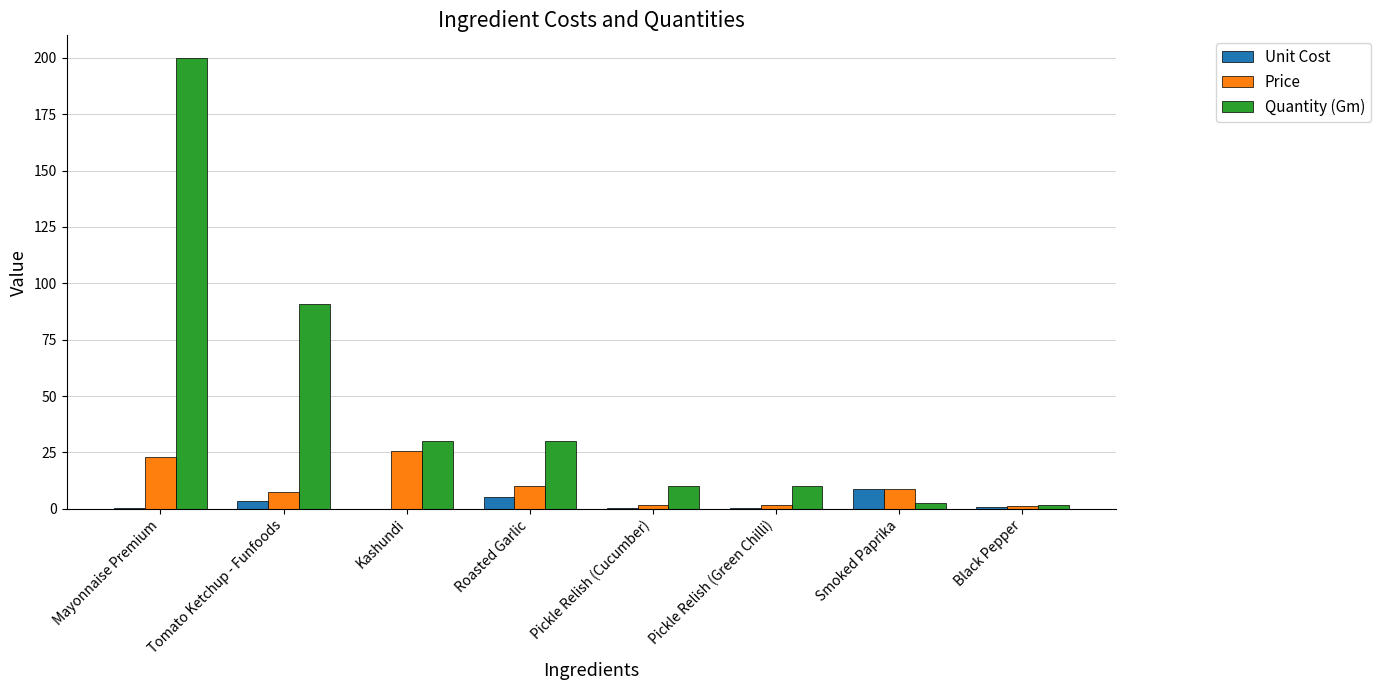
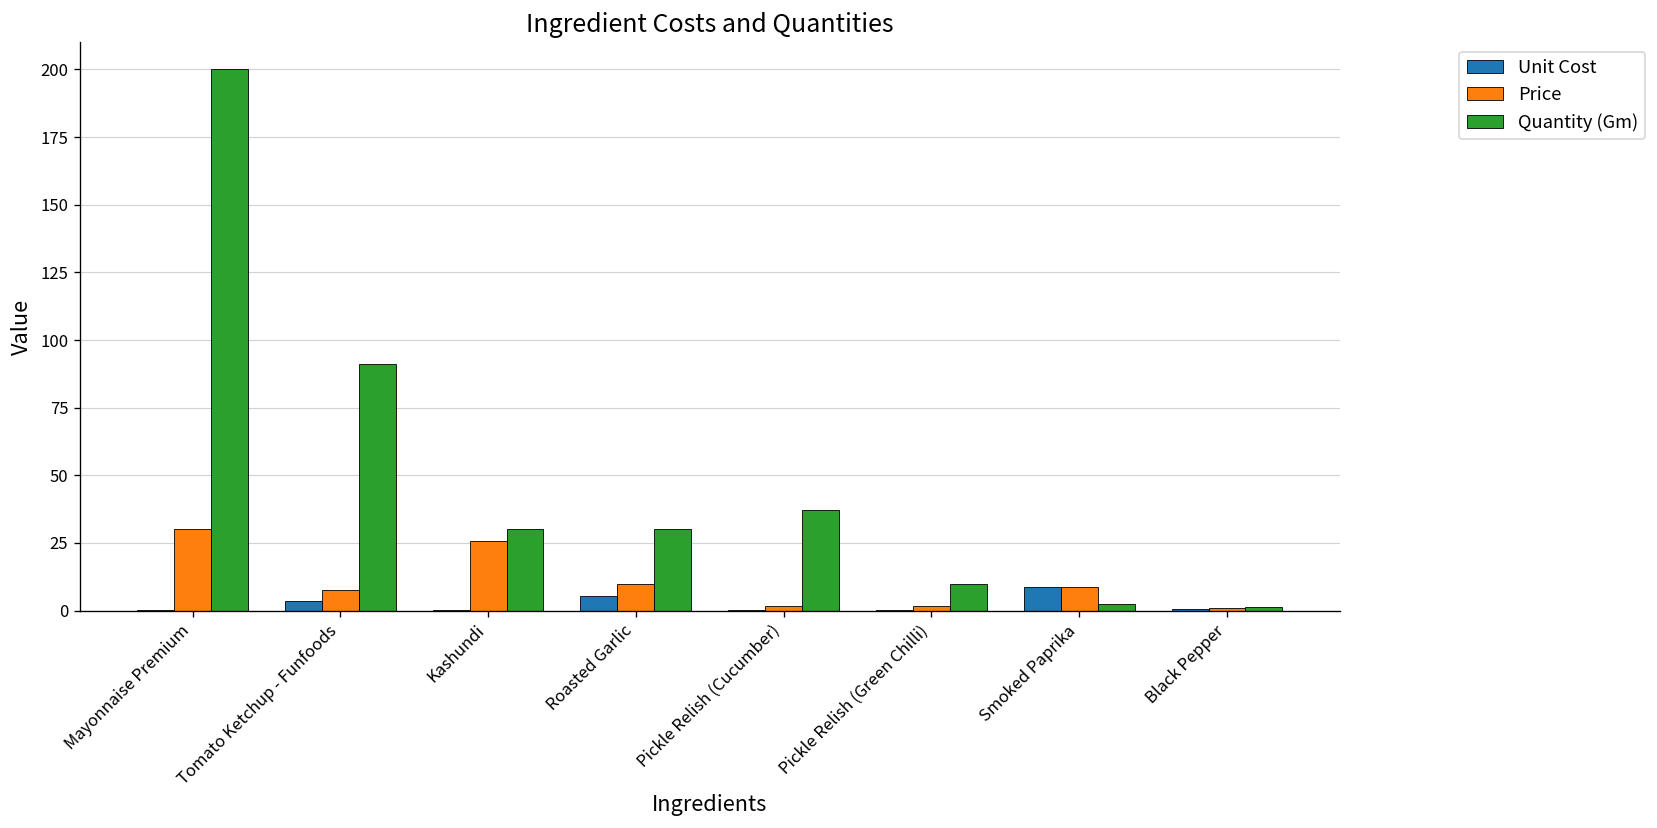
Price, Mayonnaise Premium: 23 -> 30
Quantity (Gm), Pickle Relish (Cucumber): 10 -> 37
